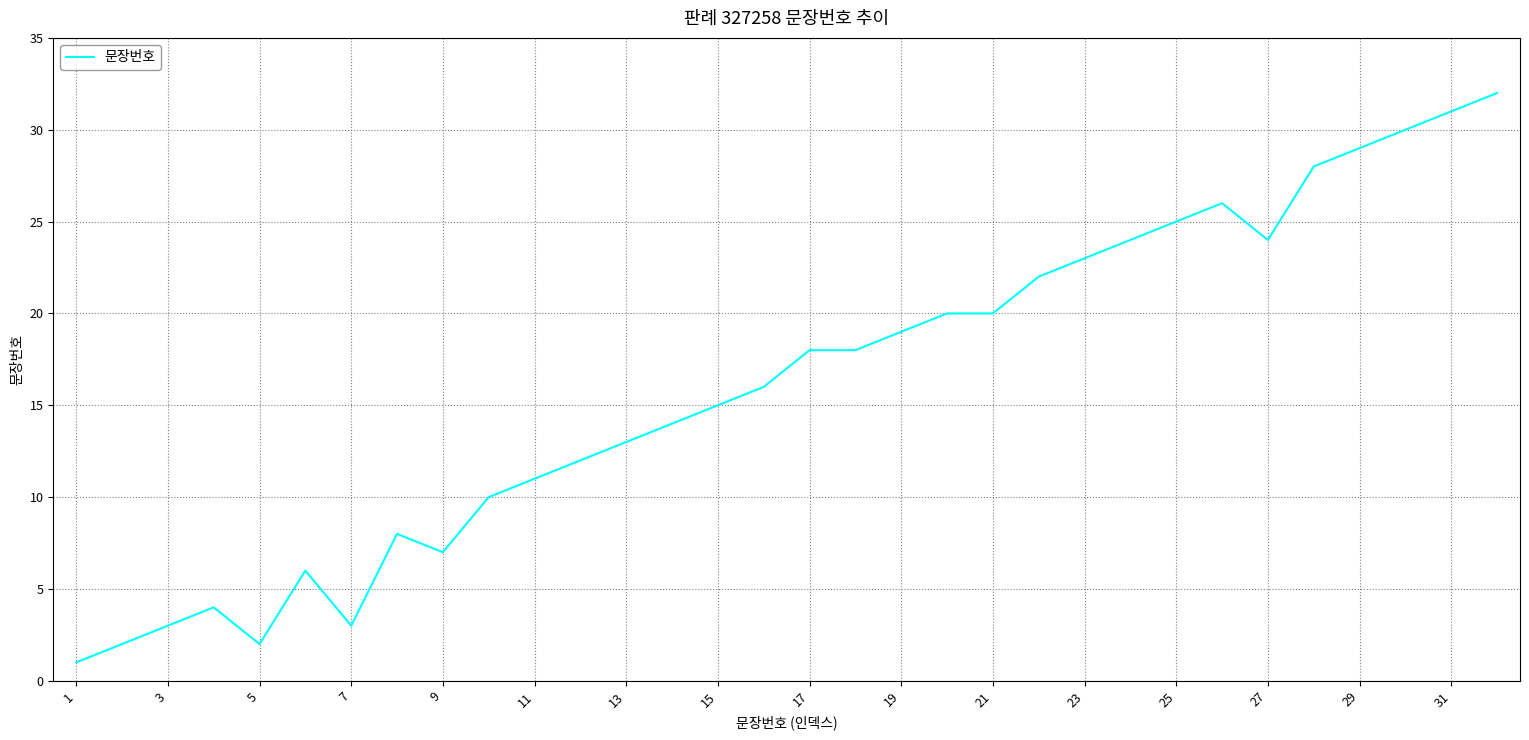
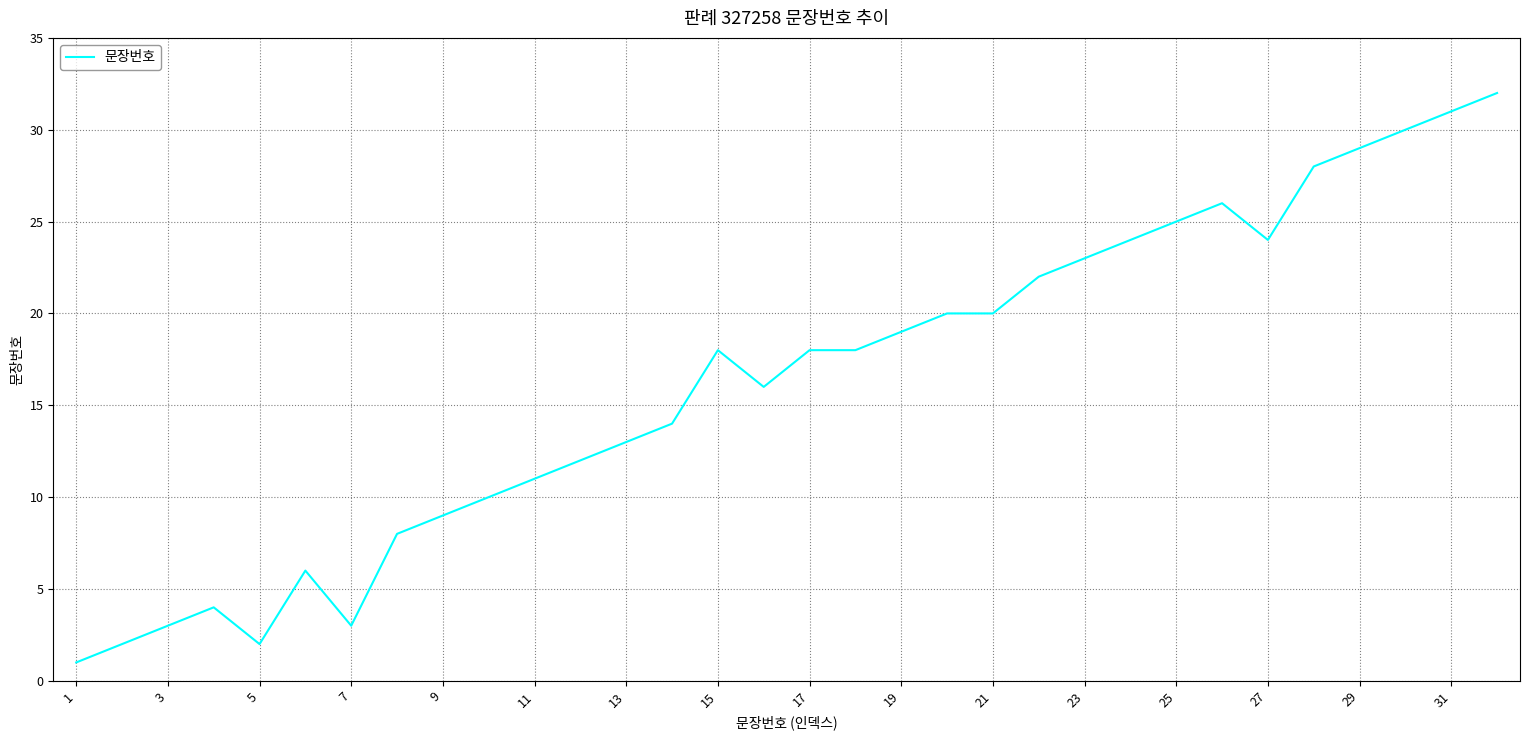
9: 7 -> 9
15: 15 -> 18
